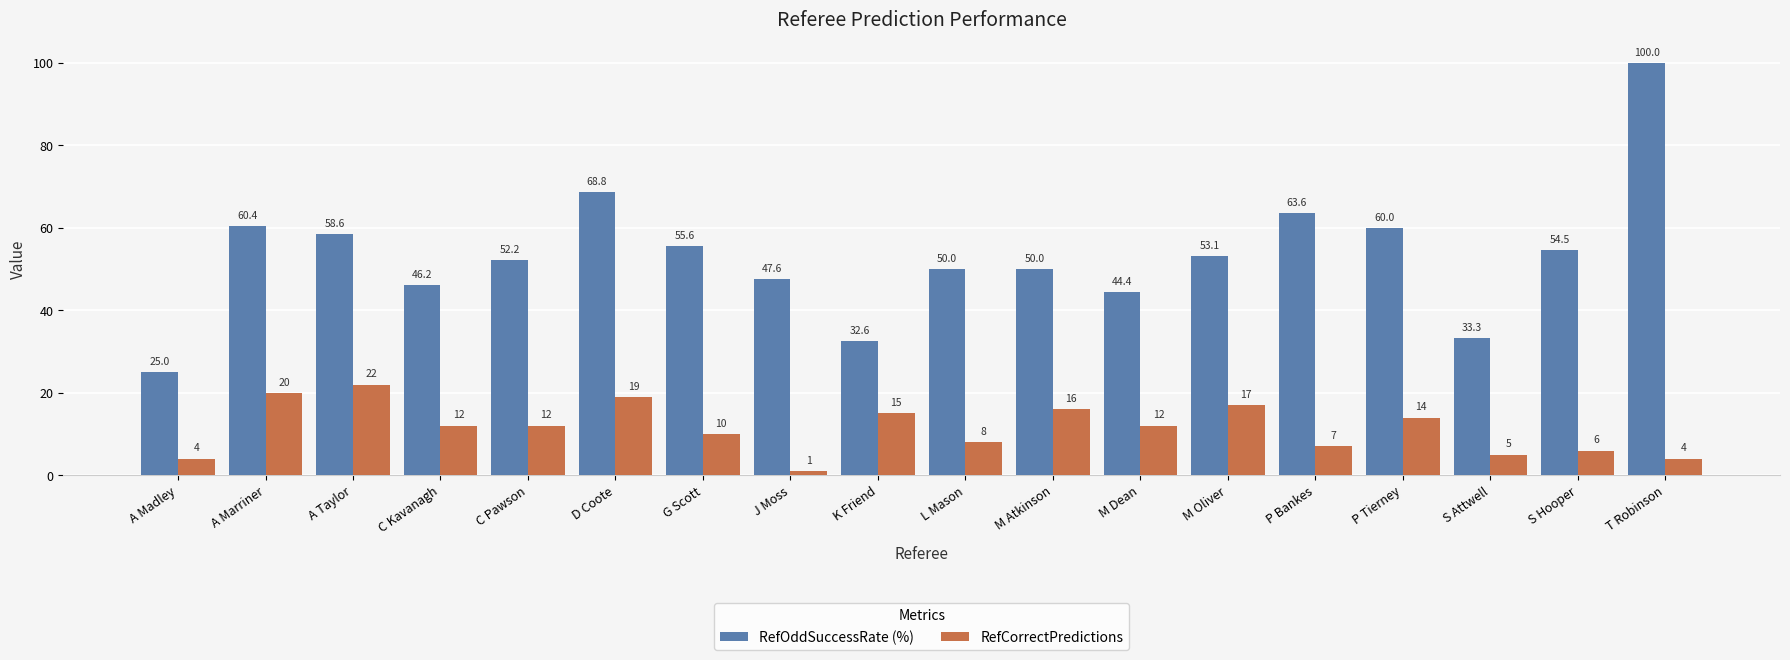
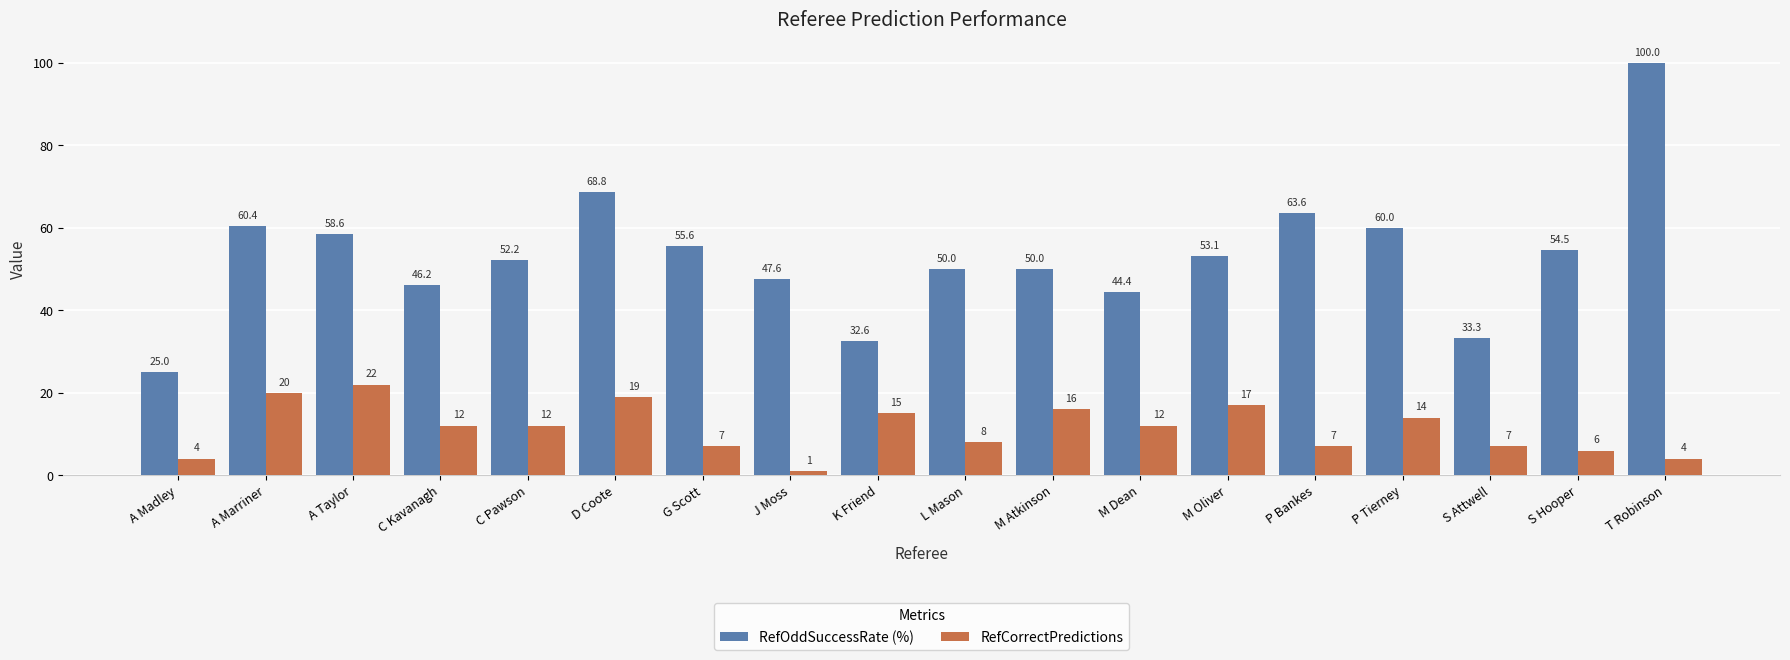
RefCorrectPredictions, G Scott: 10 -> 7
RefCorrectPredictions, S Attwell: 5 -> 7
